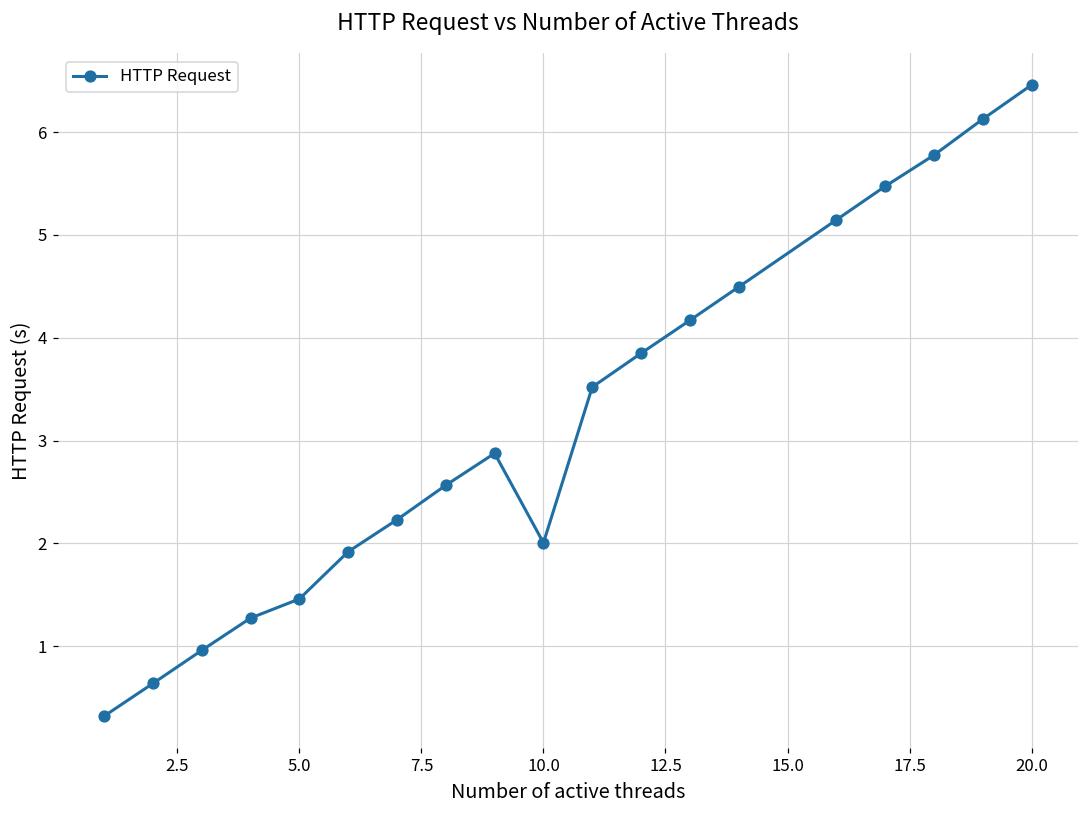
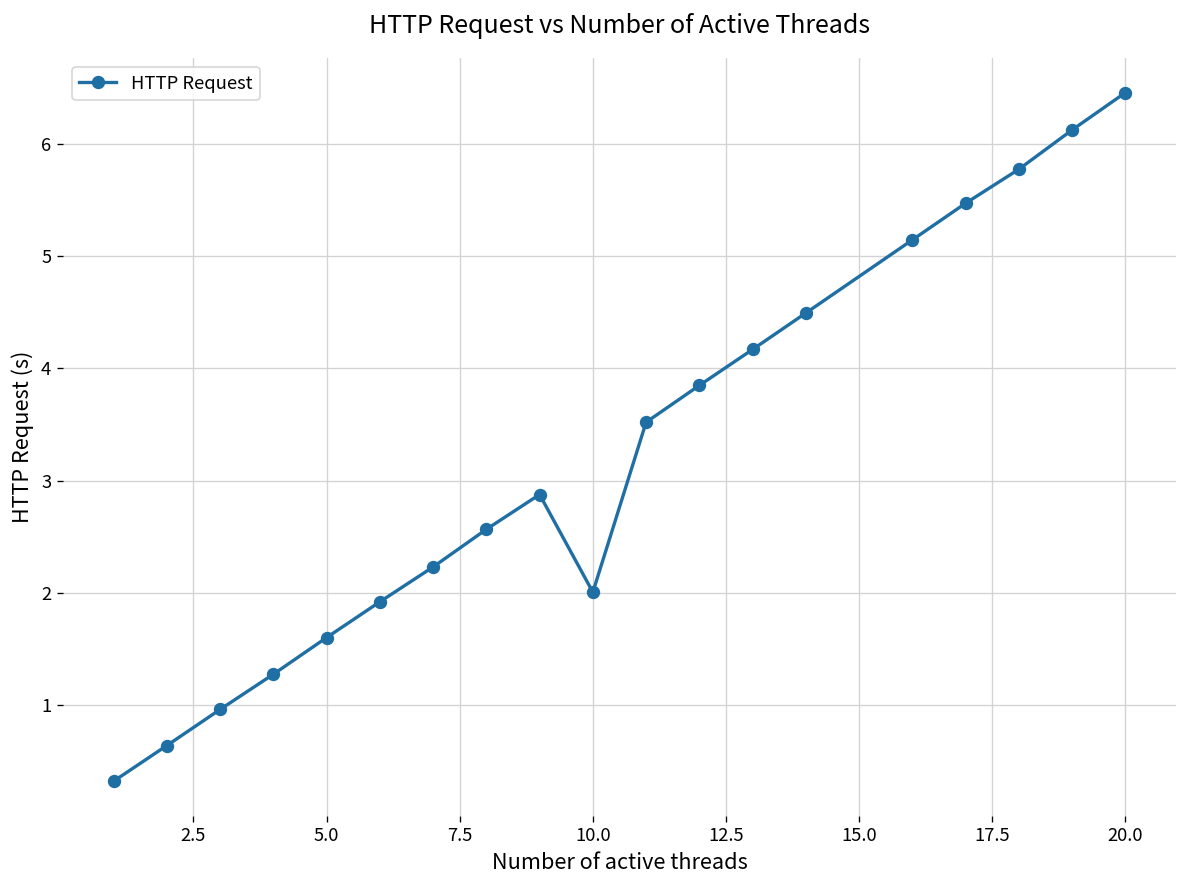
5.0: 1.5 -> 1.6
